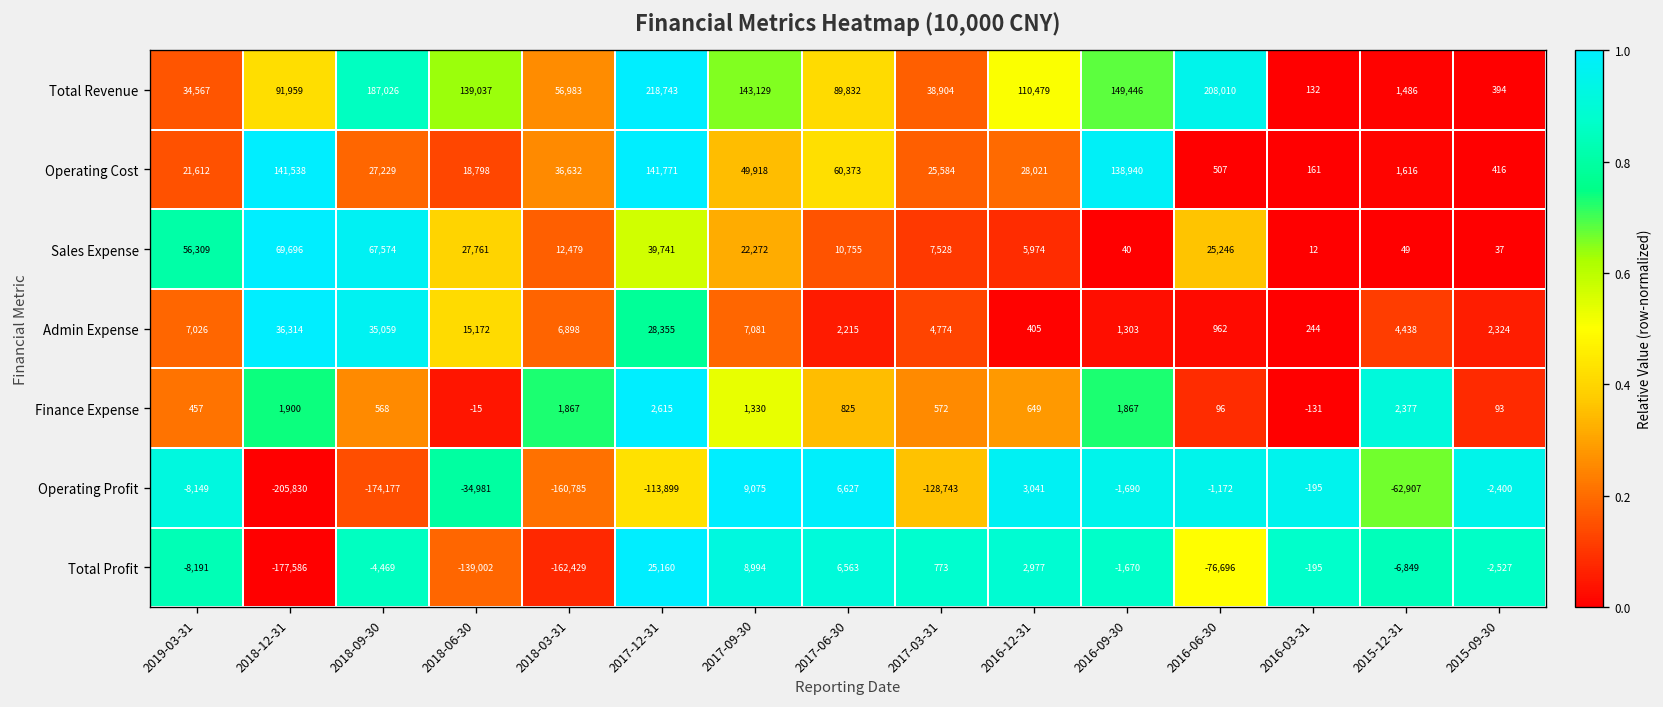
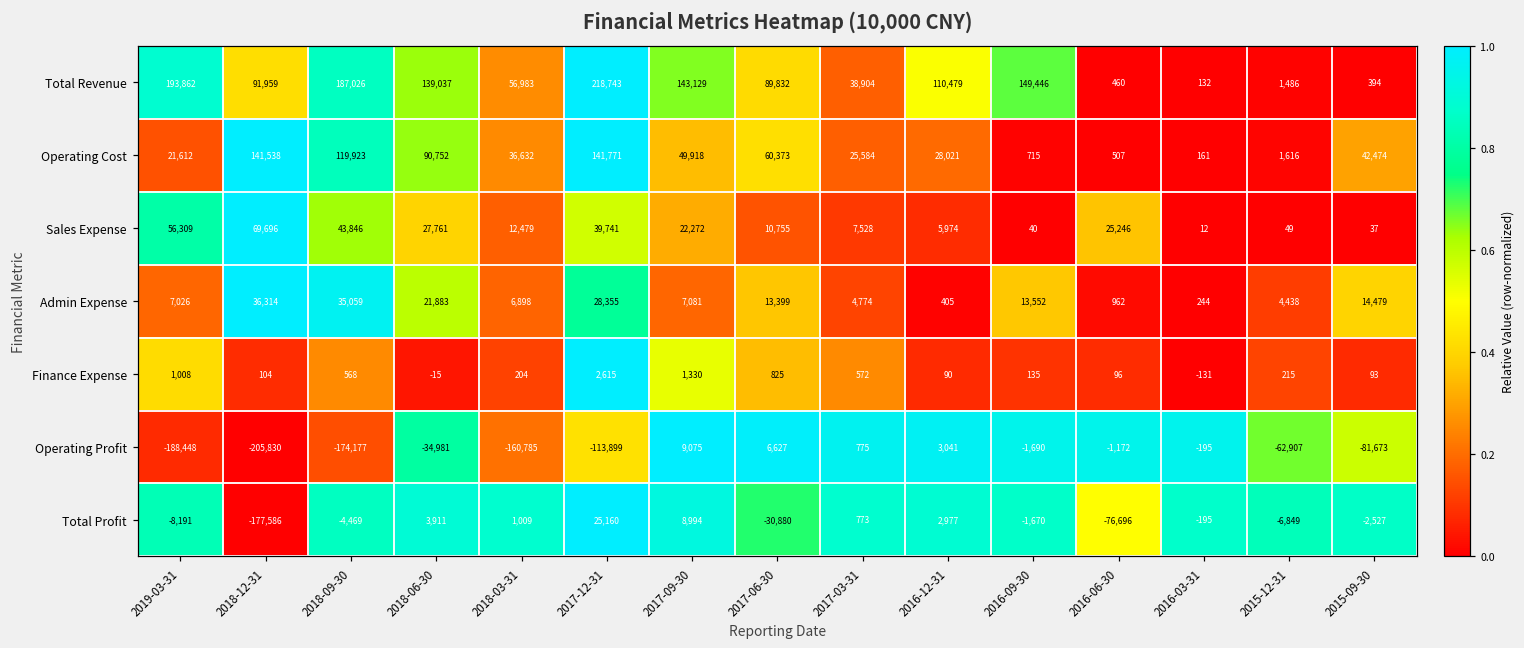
Total Revenue, 2019-03-31: 34,567 -> 193,862
Total Revenue, 2016-06-30: 208,010 -> 460
Operating Cost, 2018-09-30: 27,229 -> 119,923
Operating Cost, 2018-06-30: 18,798 -> 90,752
Operating Cost, 2016-09-30: 138,940 -> 715
Operating Cost, 2015-09-30: 416 -> 42,474
Sales Expense, 2018-09-30: 67,574 -> 43,846
Admin Expense, 2018-06-30: 15,172 -> 21,883
Admin Expense, 2017-06-30: 2,215 -> 13,399
Admin Expense, 2016-09-30: 1,303 -> 13,552
Admin Expense, 2015-09-30: 2,324 -> 14,479
Finance Expense, 2019-03-31: 457 -> 1,008
Finance Expense, 2018-12-31: 1,900 -> 104
Finance Expense, 2018-03-31: 1,867 -> 204
Finance Expense, 2016-12-31: 649 -> 90
Finance Expense, 2016-09-30: 1,867 -> 135
Finance Expense, 2015-12-31: 2,377 -> 215
Operating Profit, 2019-03-31: -8,149 -> -188,448
Operating Profit, 2017-03-31: -128,743 -> 775
Operating Profit, 2015-09-30: -2,400 -> -81,673
Total Profit, 2018-06-30: -139,002 -> 3,911
Total Profit, 2018-03-31: -162,429 -> 1,009
Total Profit, 2017-06-30: 6,563 -> -30,880
